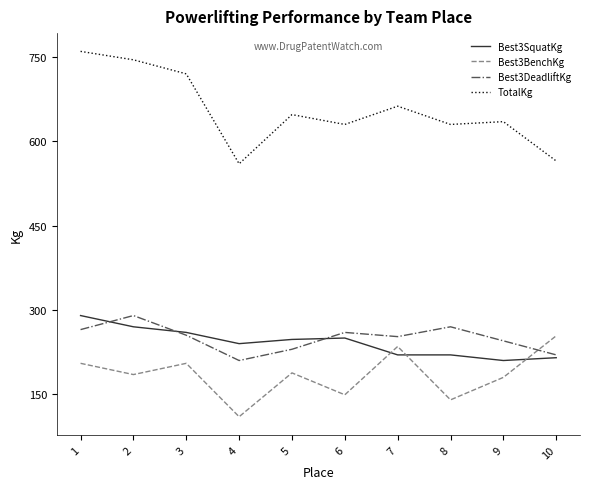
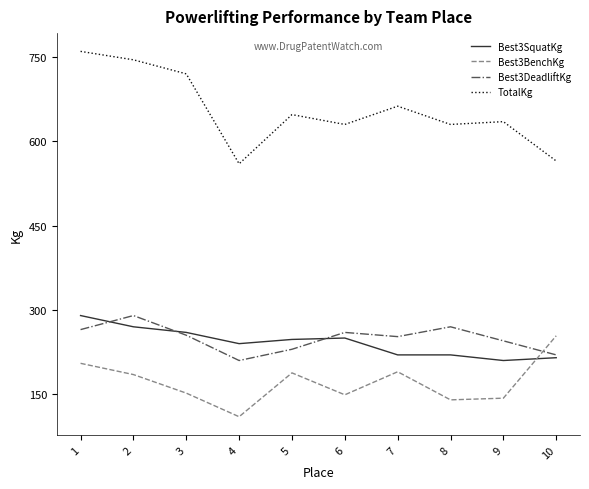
Best3BenchKg, 3: 210 -> 150
Best3BenchKg, 7: 240 -> 190
Best3BenchKg, 9: 180 -> 140
